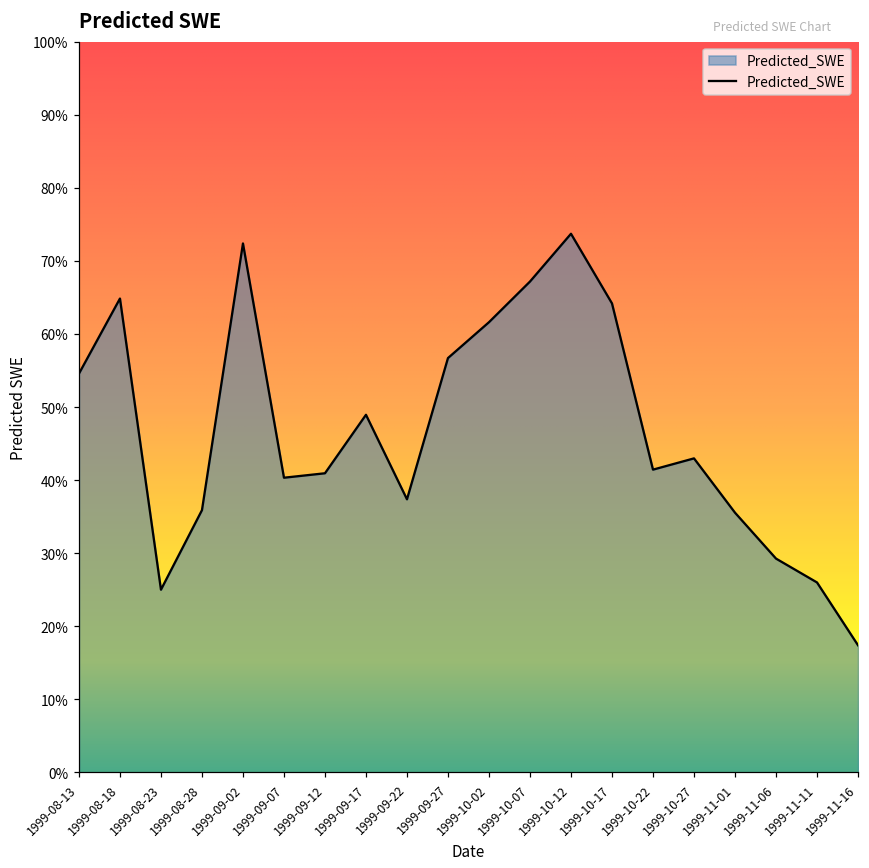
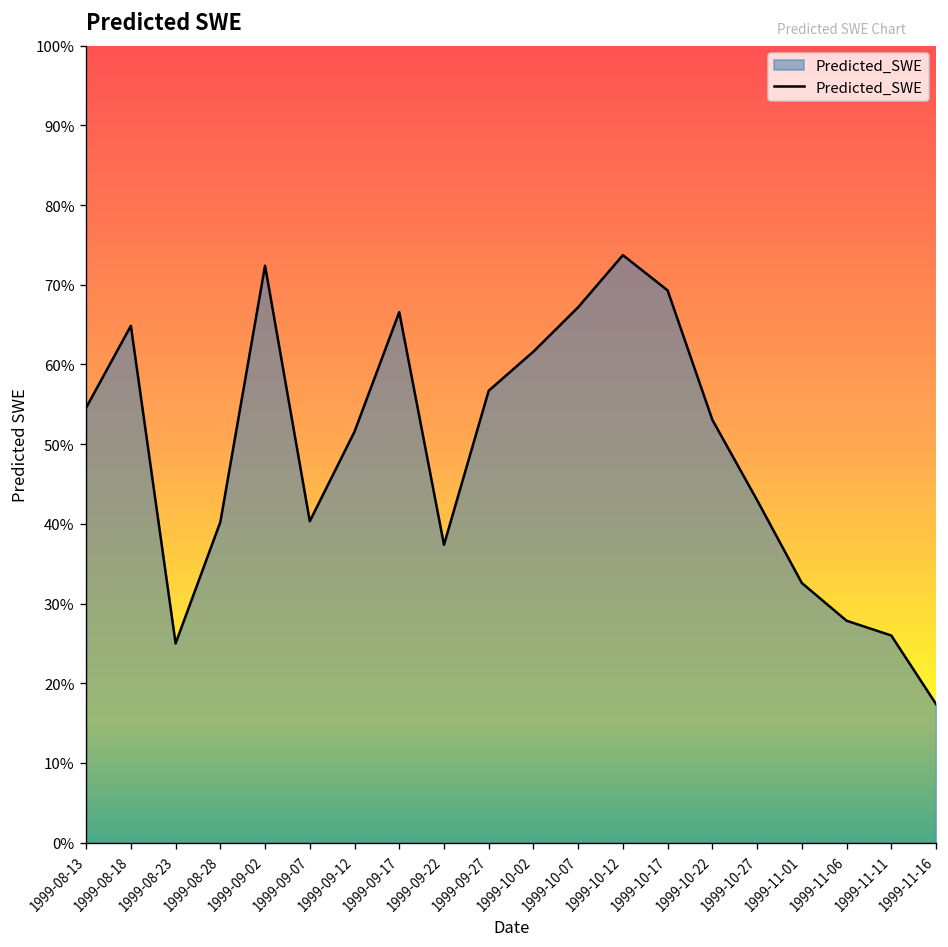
1999-08-28: 36% -> 40%
1999-09-12: 41% -> 52%
1999-09-17: 49% -> 67%
1999-10-17: 64% -> 69%
1999-10-22: 41% -> 53%
1999-11-01: 36% -> 33%
1999-11-06: 29% -> 28%
